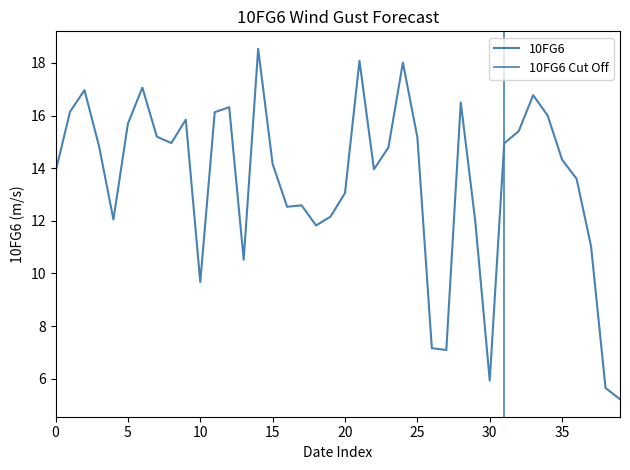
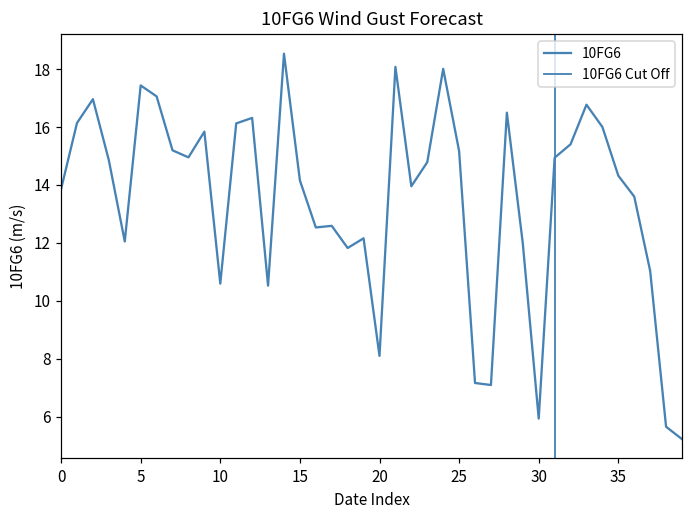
5: 15.7 -> 17.4
10: 9.7 -> 10.6
20: 13.1 -> 8.1
